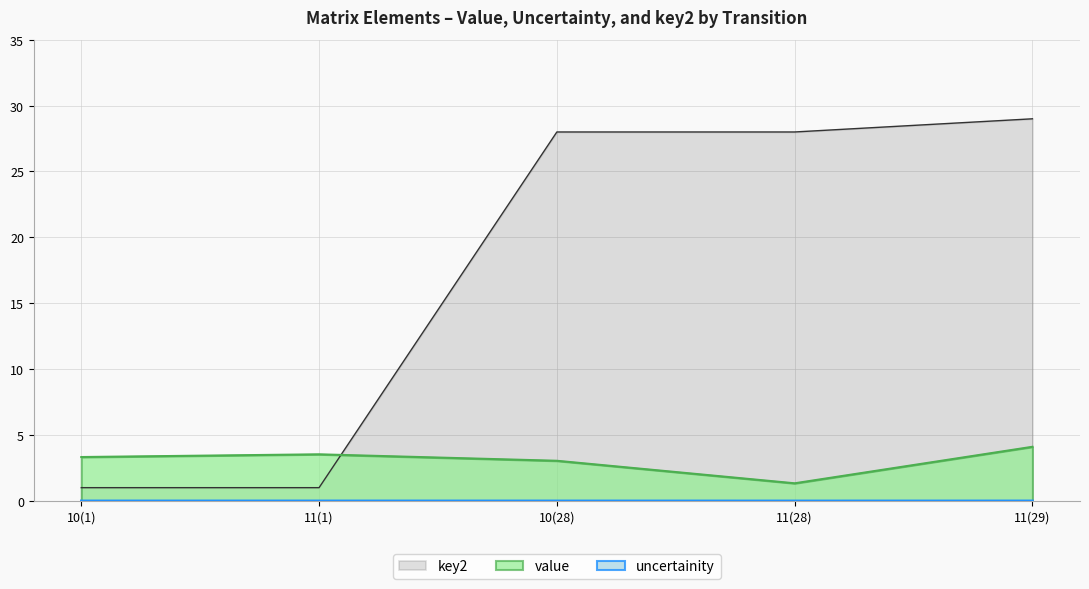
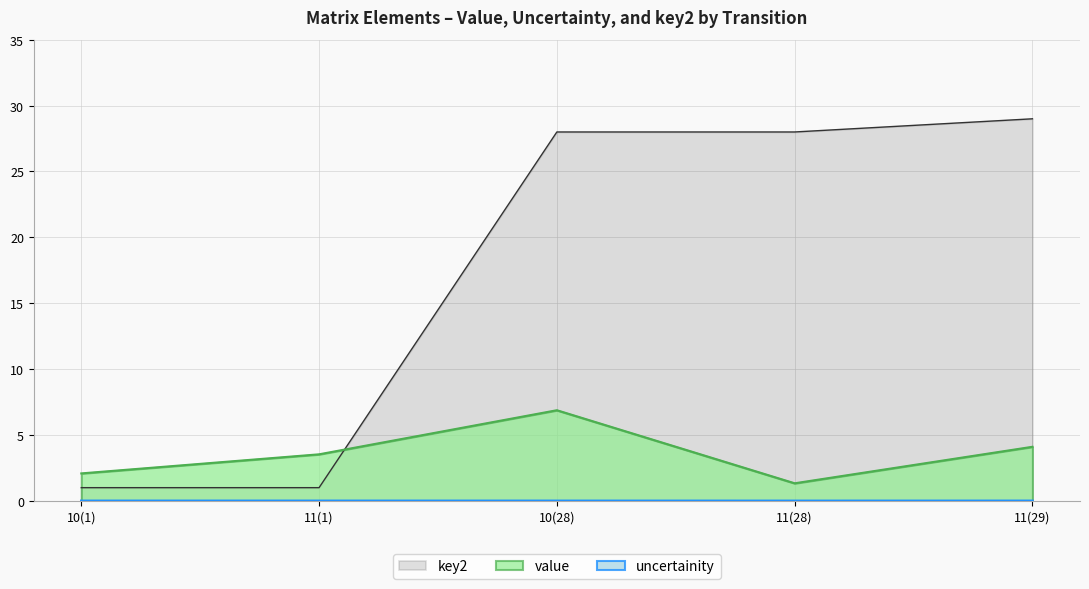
value, 10(1): 3.3 -> 2.1
value, 10(28): 3.0 -> 6.9
